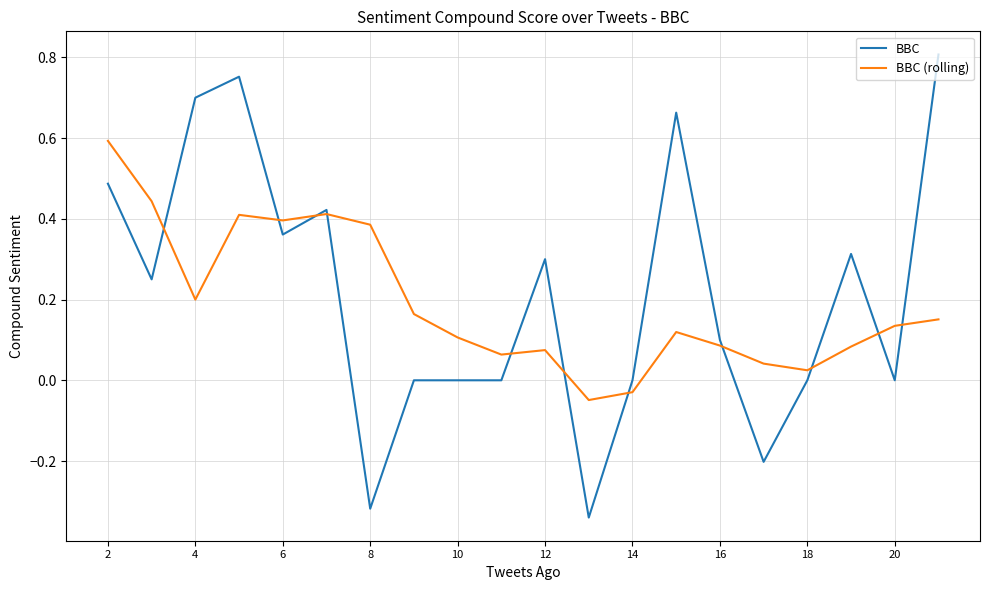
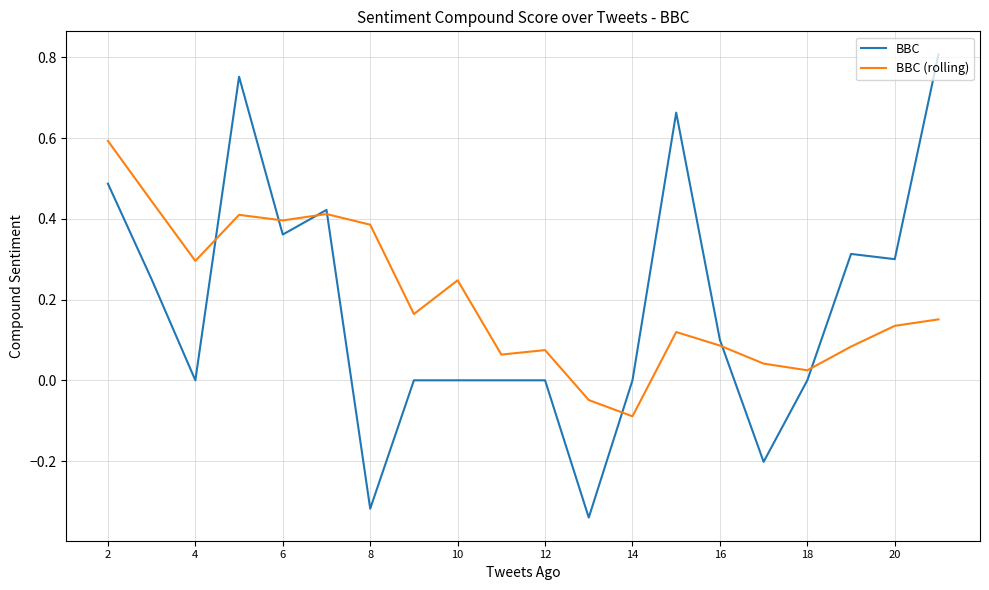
BBC, 4: 0.7 -> 0.0
BBC (rolling), 4: 0.20 -> 0.30
BBC (rolling), 10: 0.11 -> 0.25
BBC, 12: 0.3 -> 0.0
BBC (rolling), 14: -0.03 -> -0.09
BBC, 20: 0.0 -> 0.3
